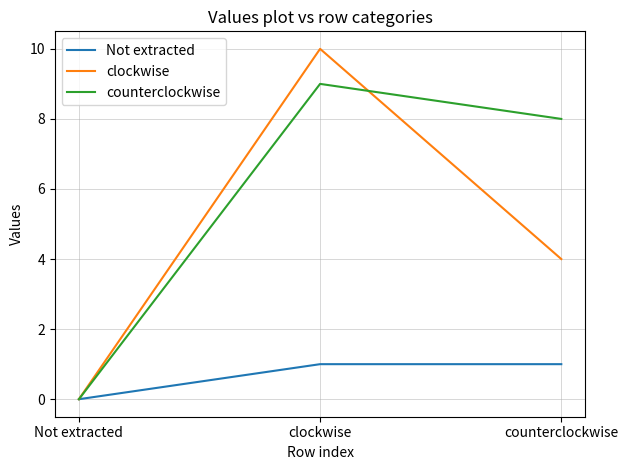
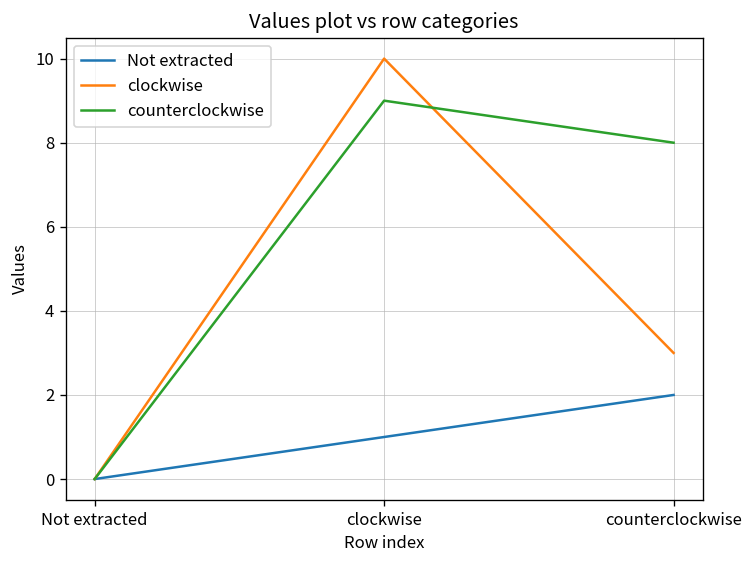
Not extracted, counterclockwise: 1 -> 2
clockwise, counterclockwise: 4 -> 3
